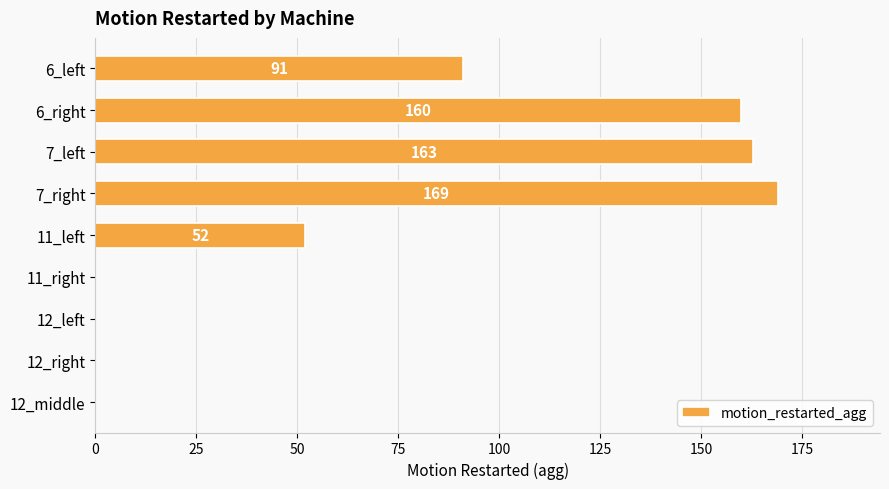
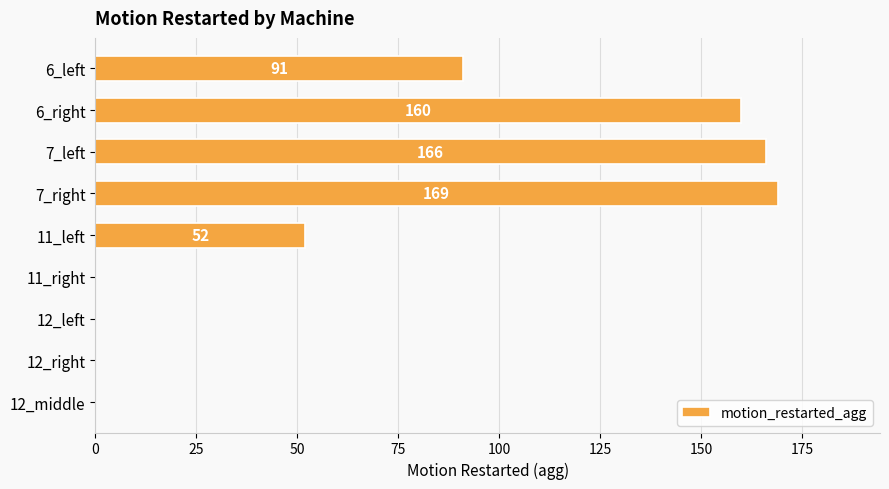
7_left: 163 -> 166
